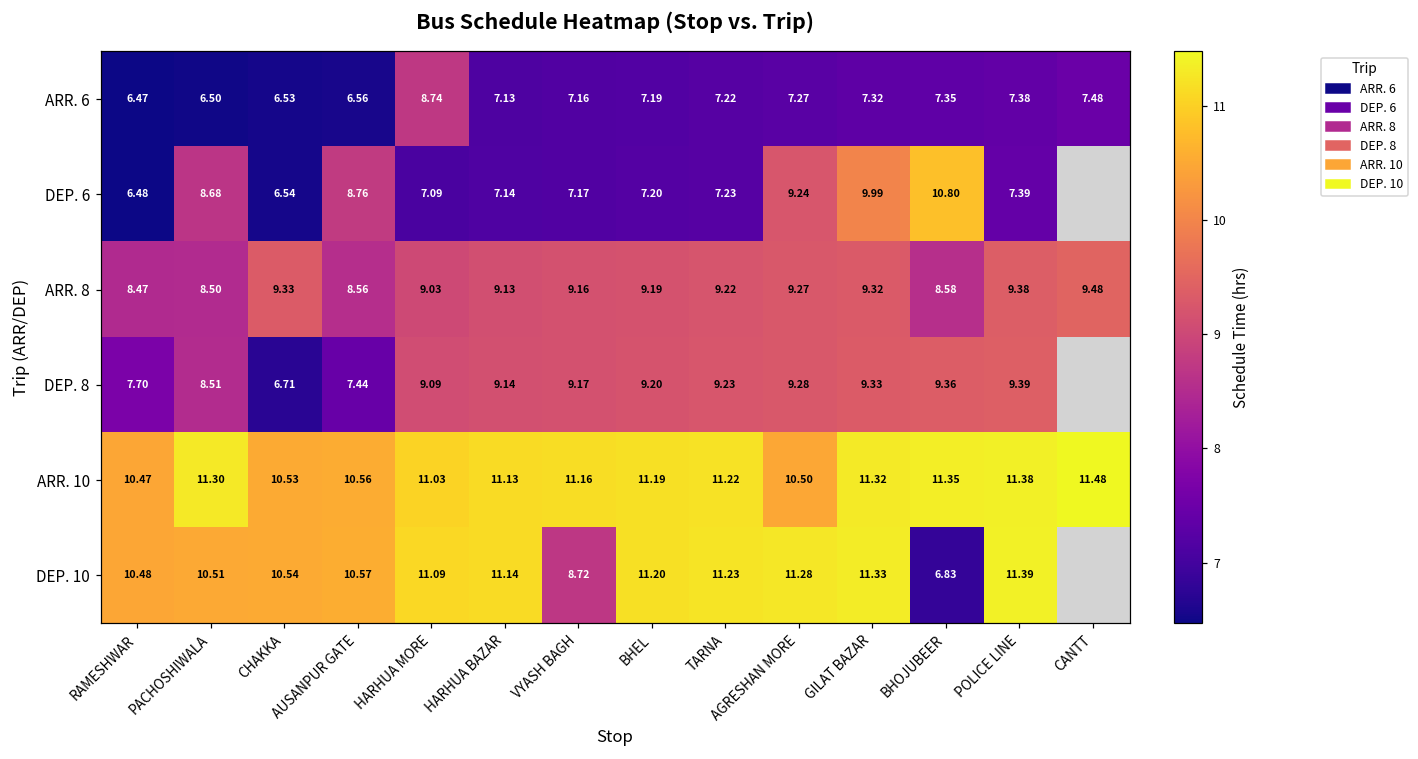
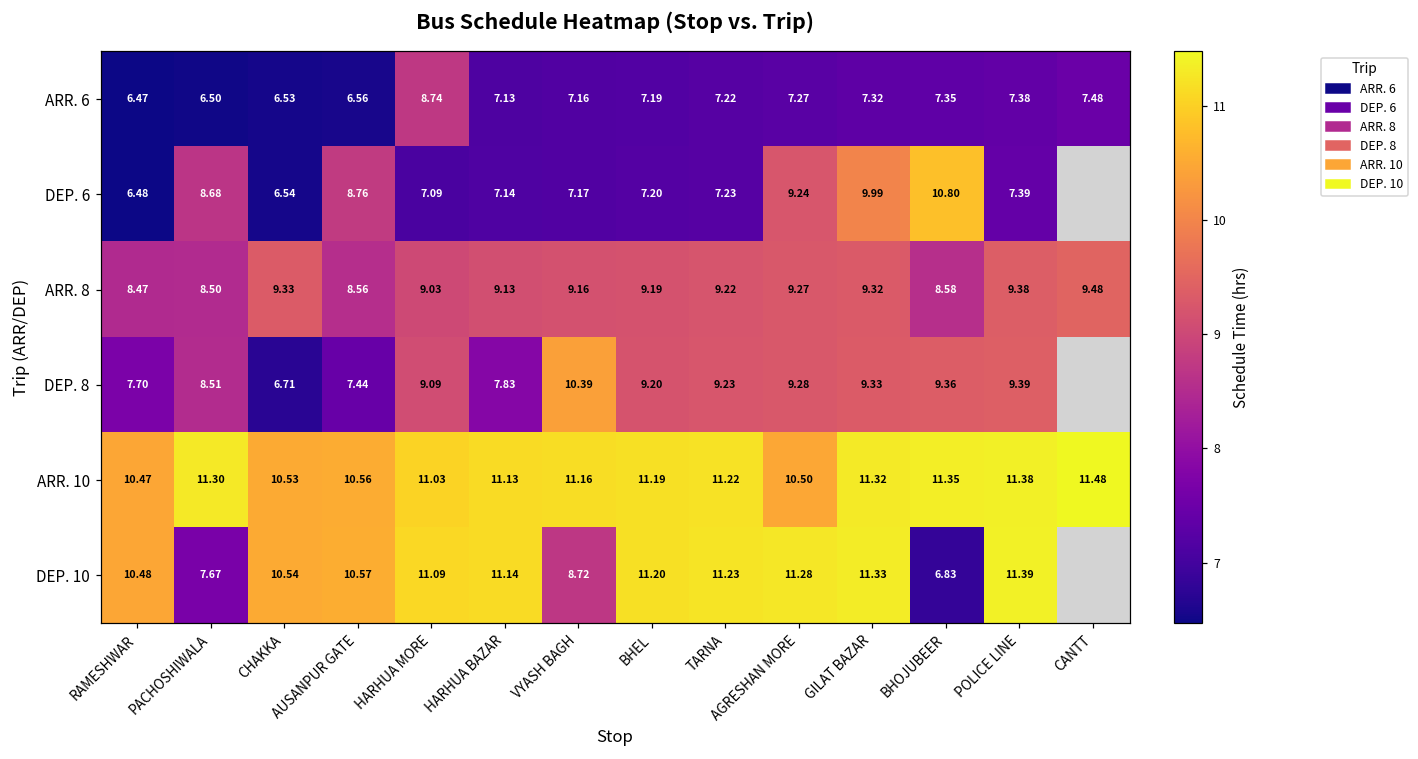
DEP. 8, HARHUA BAZAR: 9.14 -> 7.83
DEP. 8, VYASH BAGH: 9.17 -> 10.39
DEP. 10, PACHOSHIWALA: 10.51 -> 7.67
